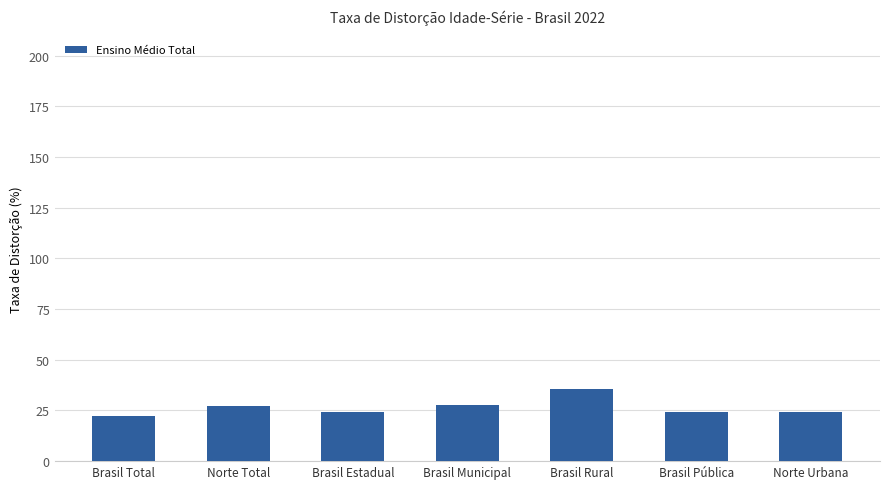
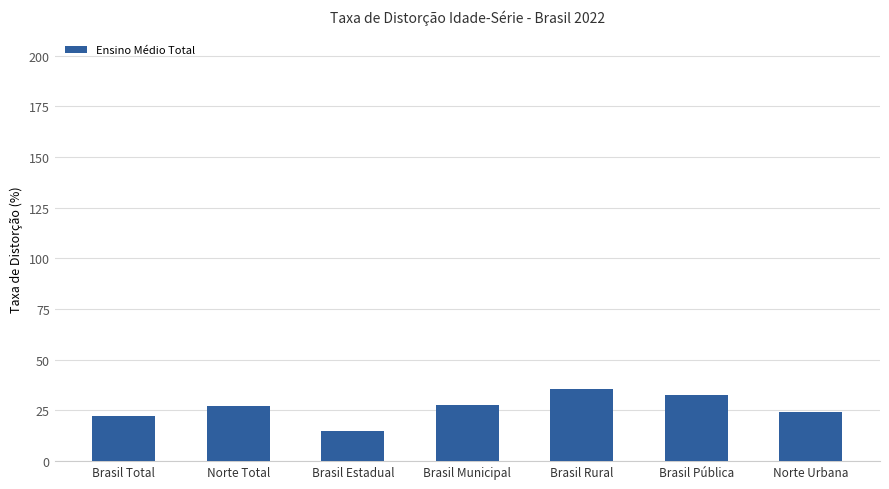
Brasil Estadual: 24 -> 15
Brasil Pública: 24 -> 33
